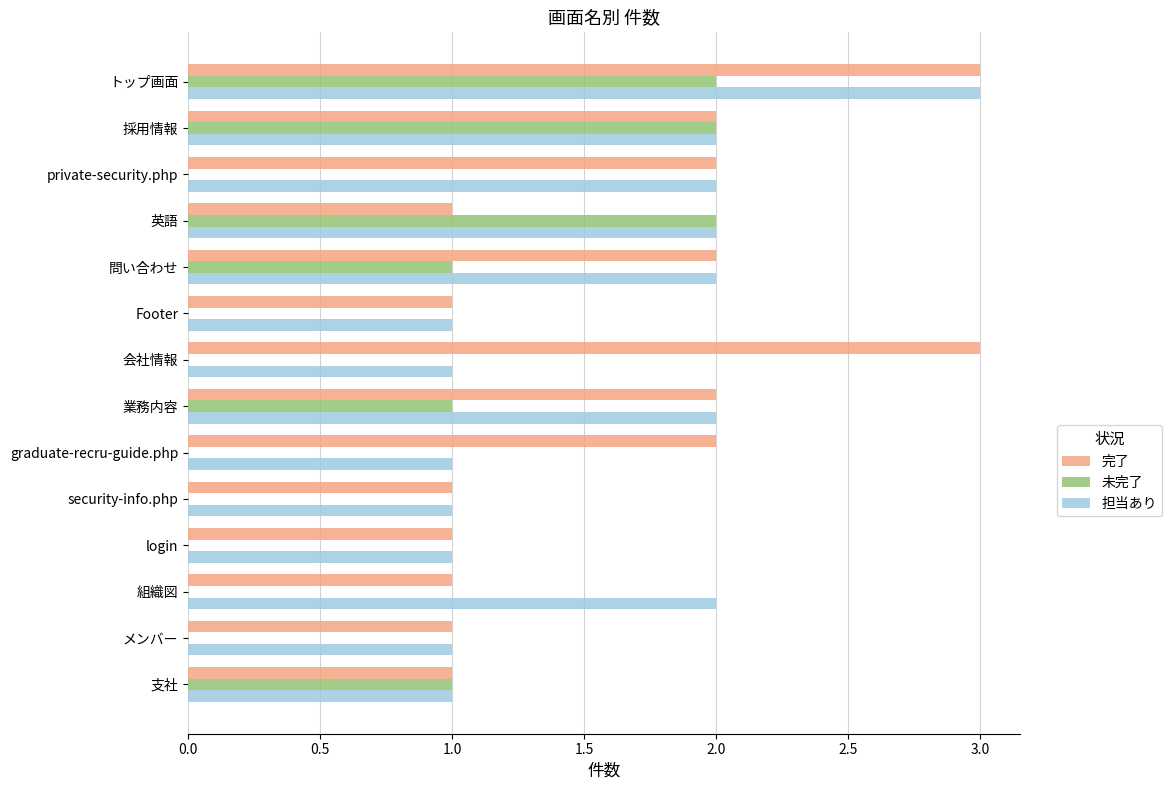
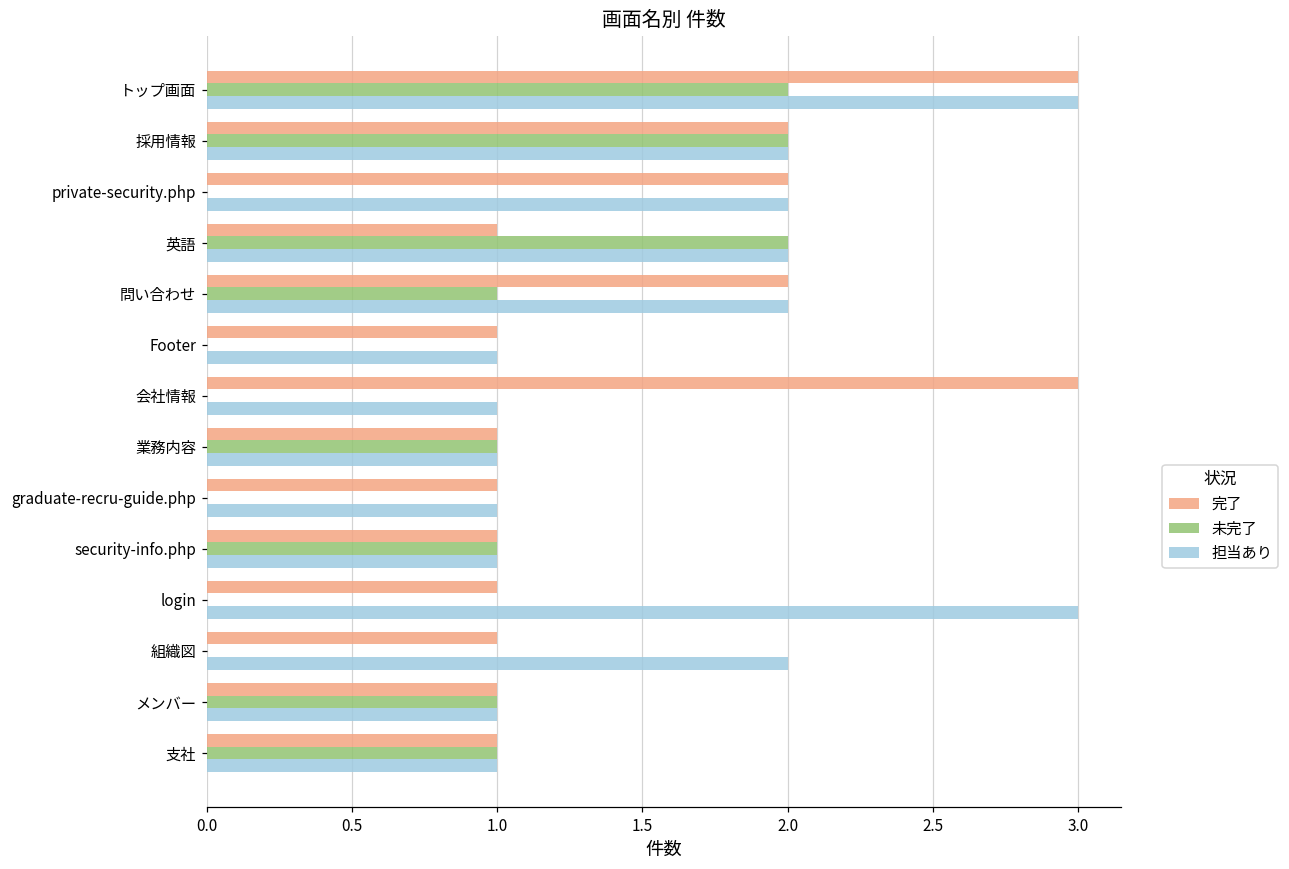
完了, 業務内容: 2 -> 1
担当あり, 業務内容: 2 -> 1
完了, graduate-recru-guide.php: 2 -> 1
未完了, security-info.php: 0 -> 1
担当あり, login: 1 -> 3
未完了, メンバー: 0 -> 1
